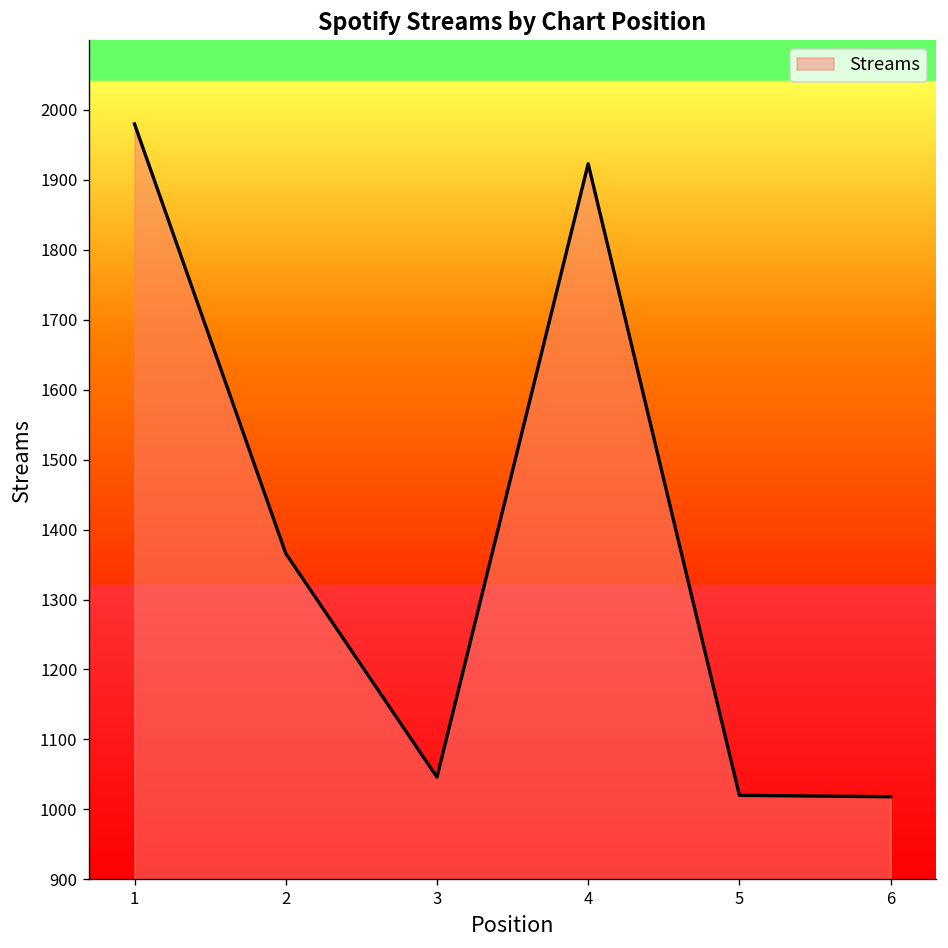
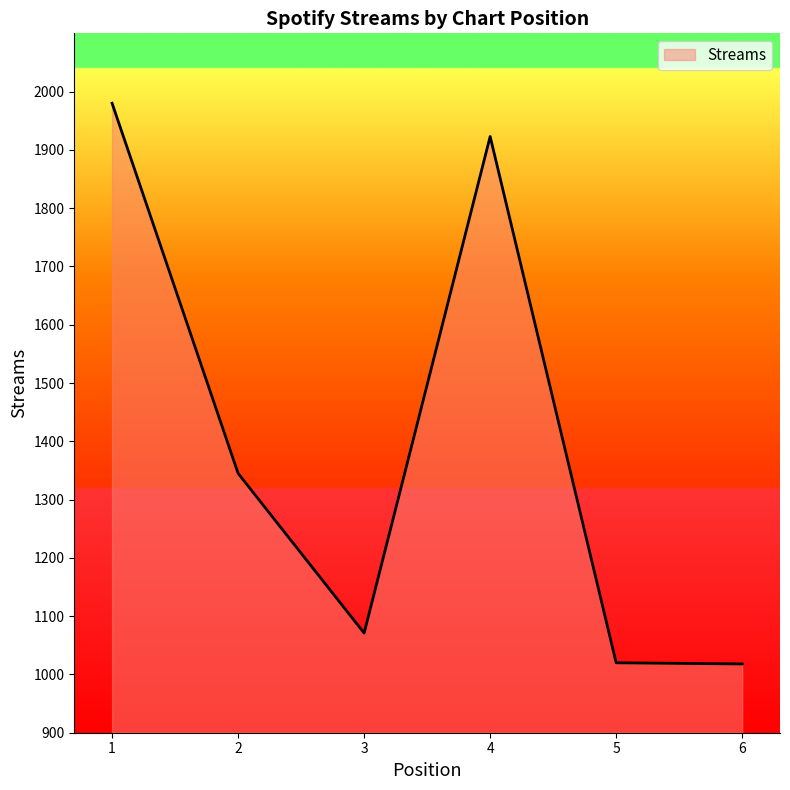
2: 1370 -> 1350
3: 1050 -> 1070
